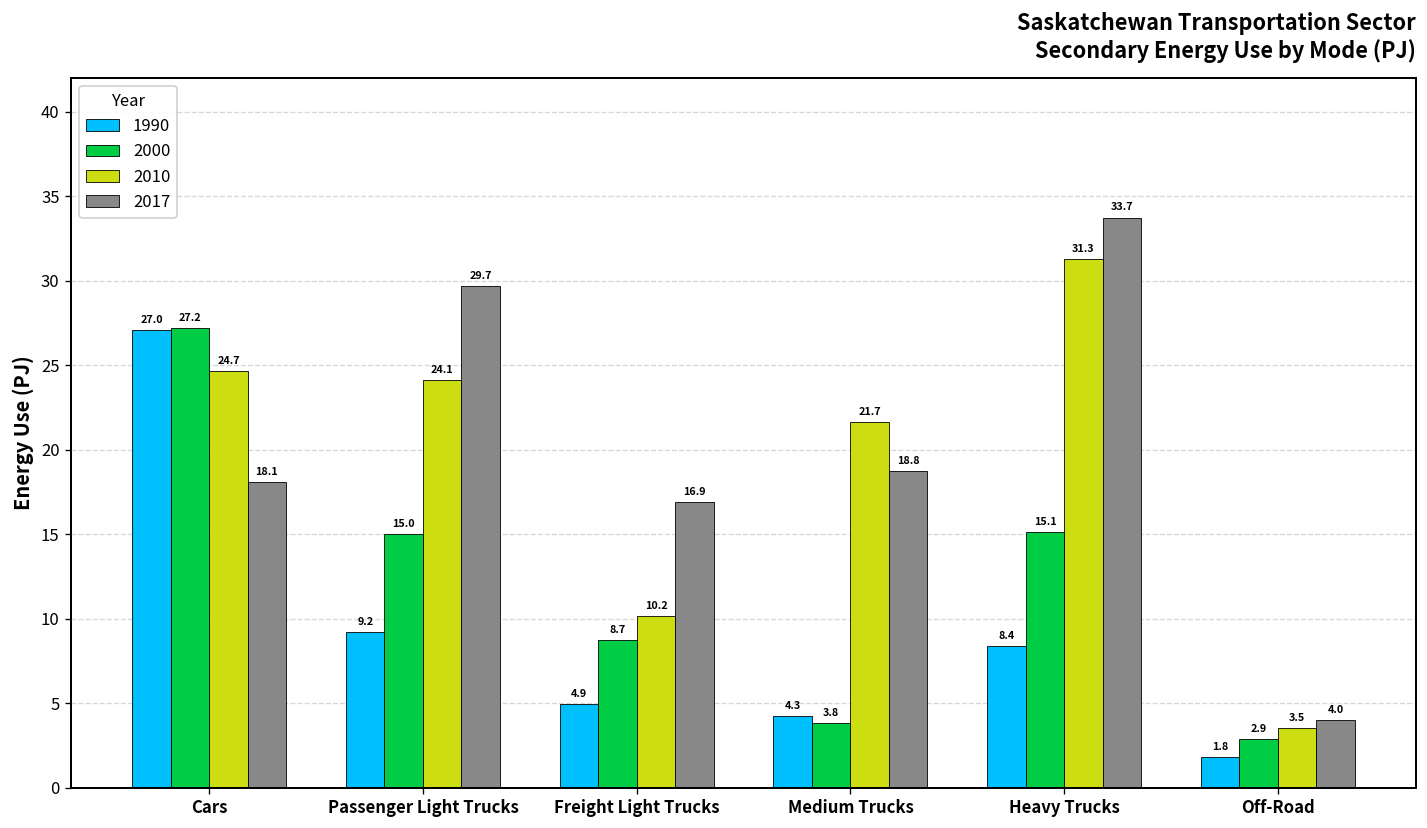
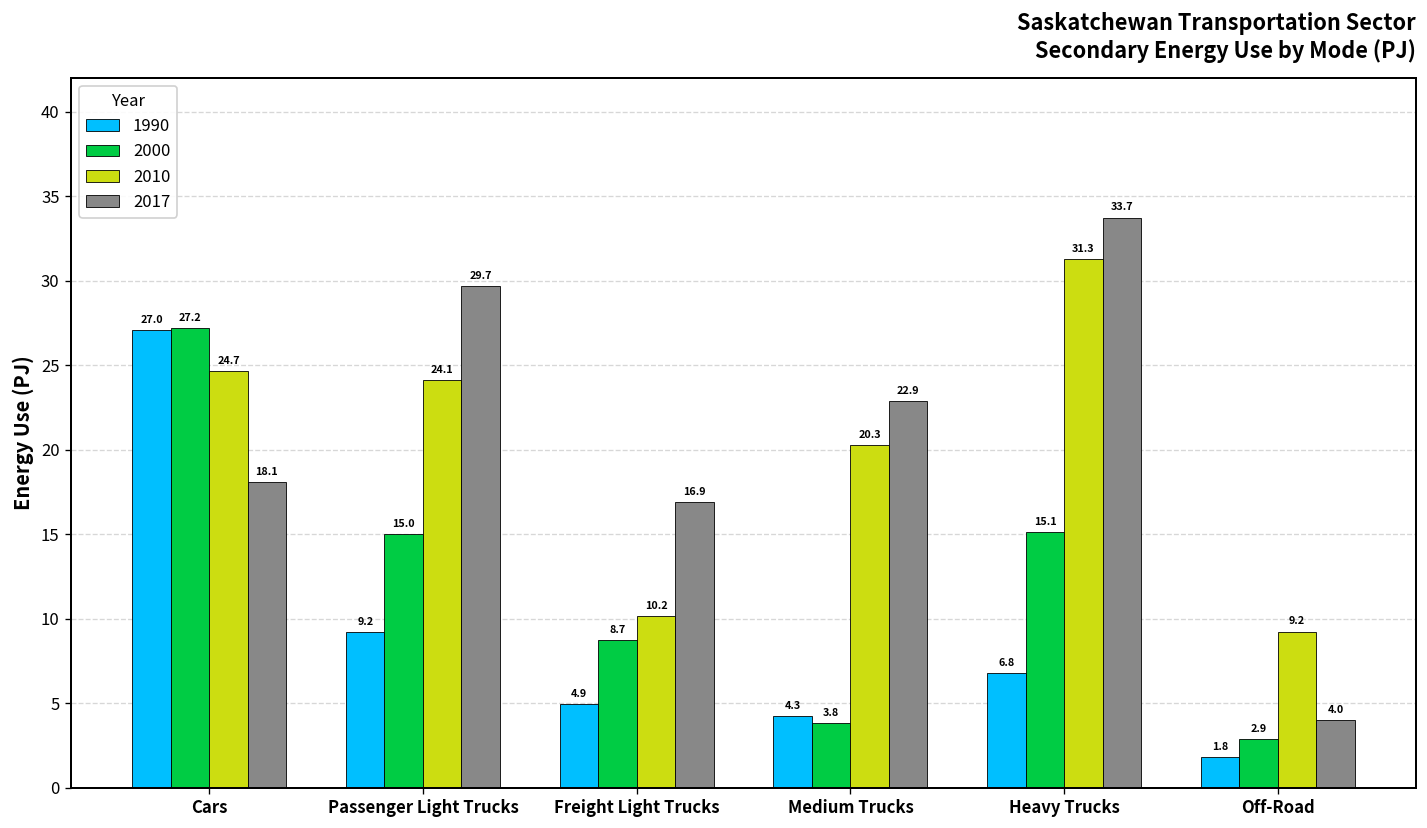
2010, Medium Trucks: 21.7 -> 20.3
2017, Medium Trucks: 18.8 -> 22.9
1990, Heavy Trucks: 8.4 -> 6.8
2010, Off-Road: 3.5 -> 9.2
